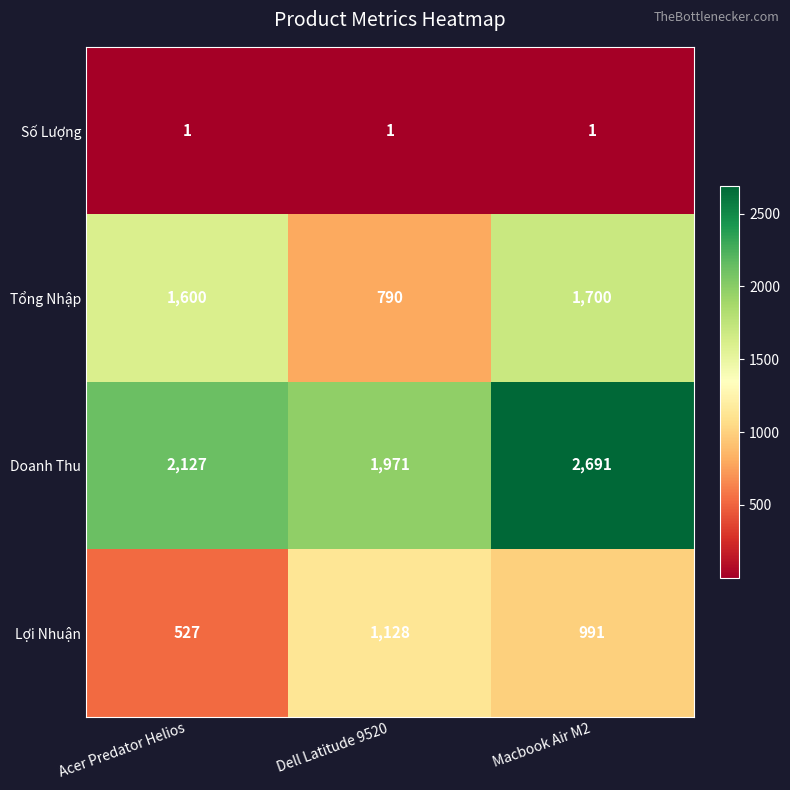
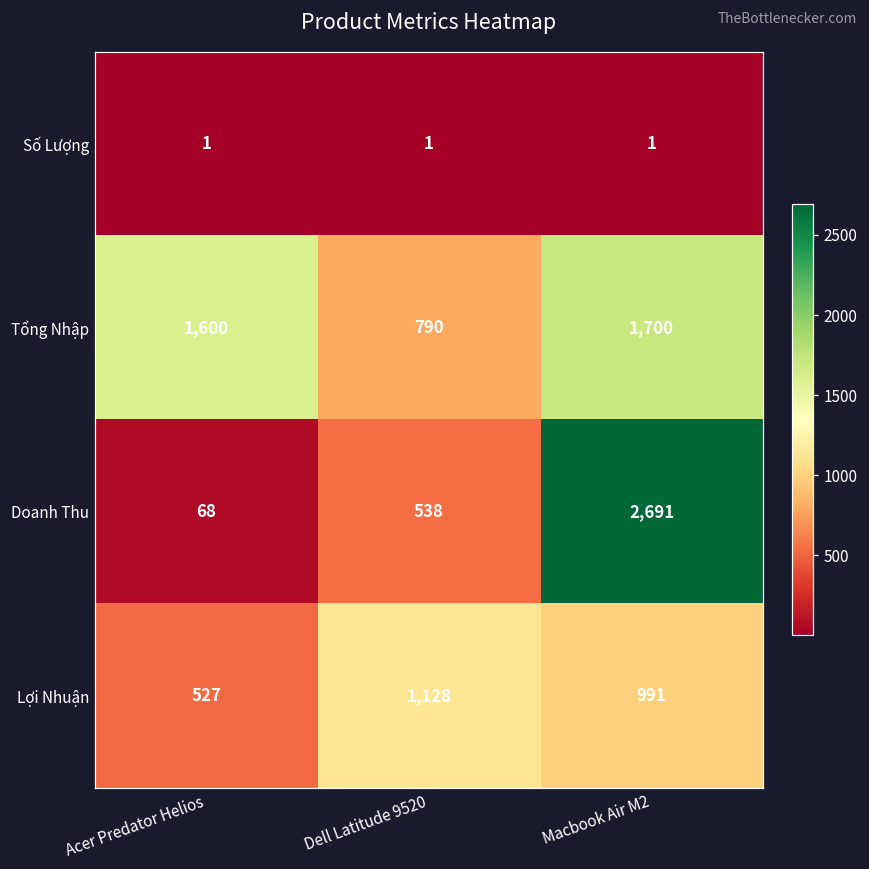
Doanh Thu, Acer Predator Helios: 2,127 -> 68
Doanh Thu, Dell Latitude 9520: 1,971 -> 538
